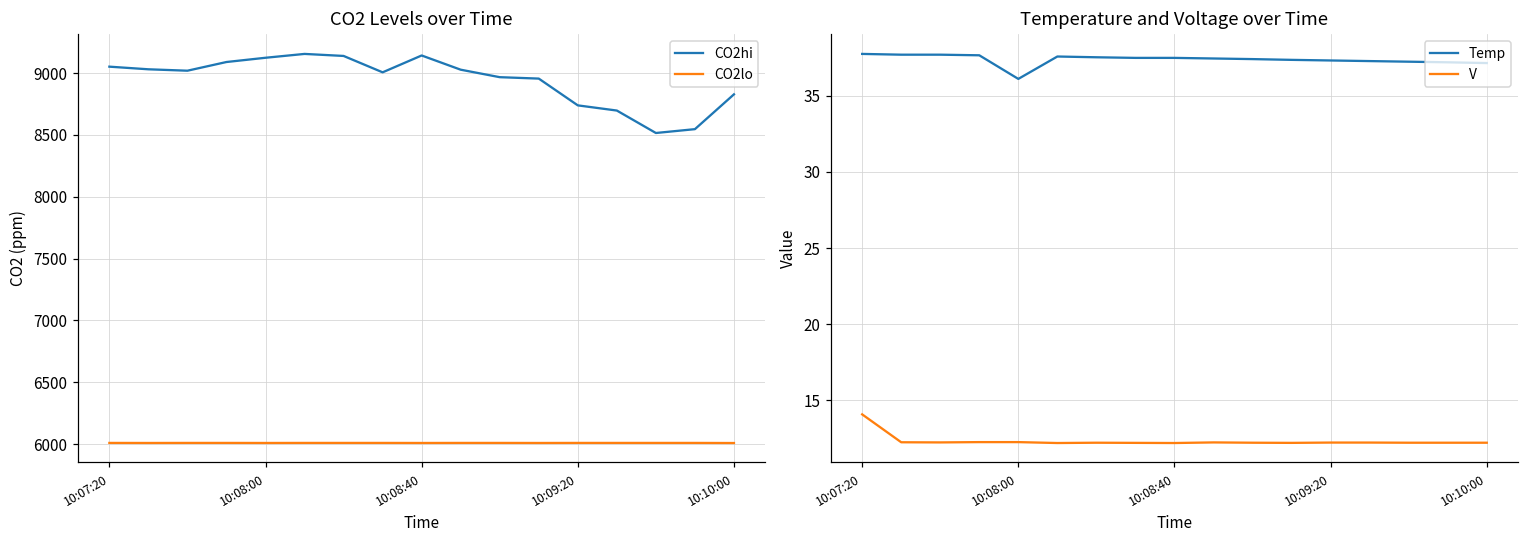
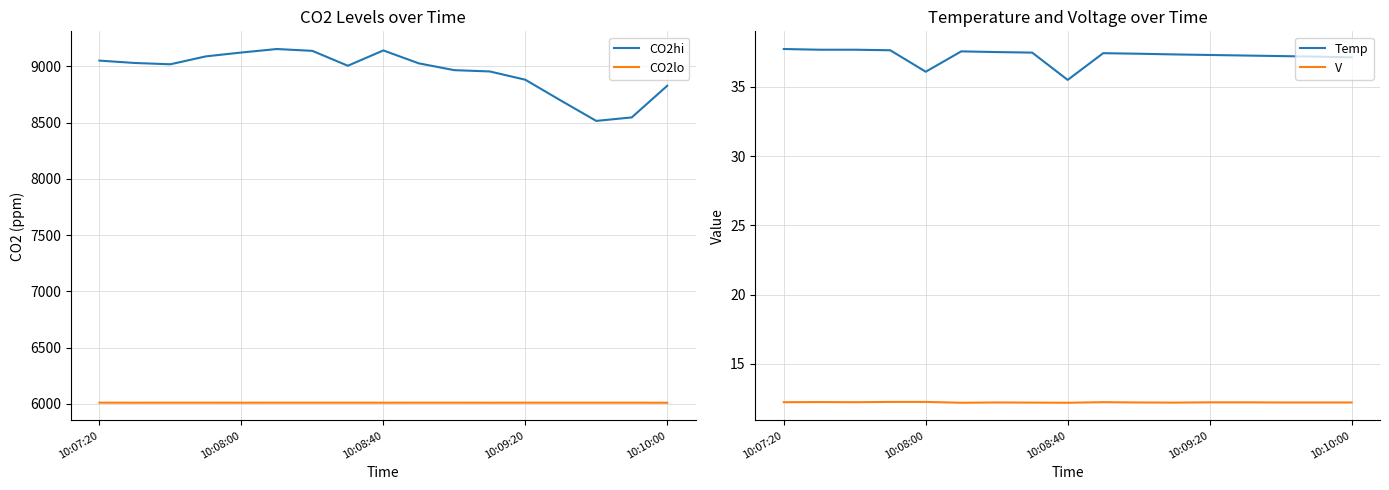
CO2 Levels over Time, CO2hi, 10:09:20: 8740 -> 8880
Temperature and Voltage over Time, V, 10:07:20: 14.1 -> 12.2
Temperature and Voltage over Time, Temp, 10:08:40: 37.5 -> 35.5
